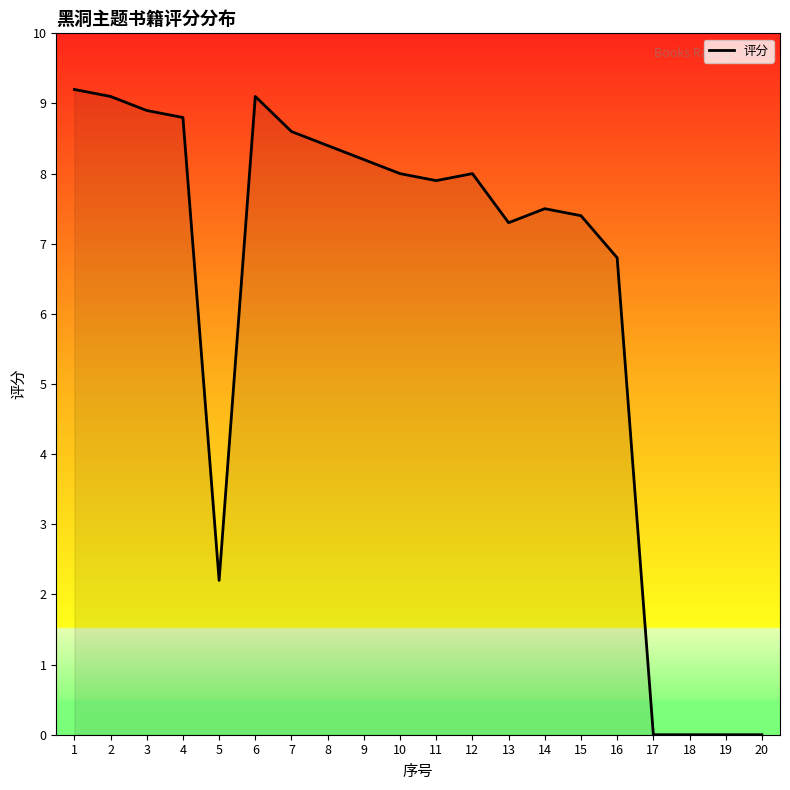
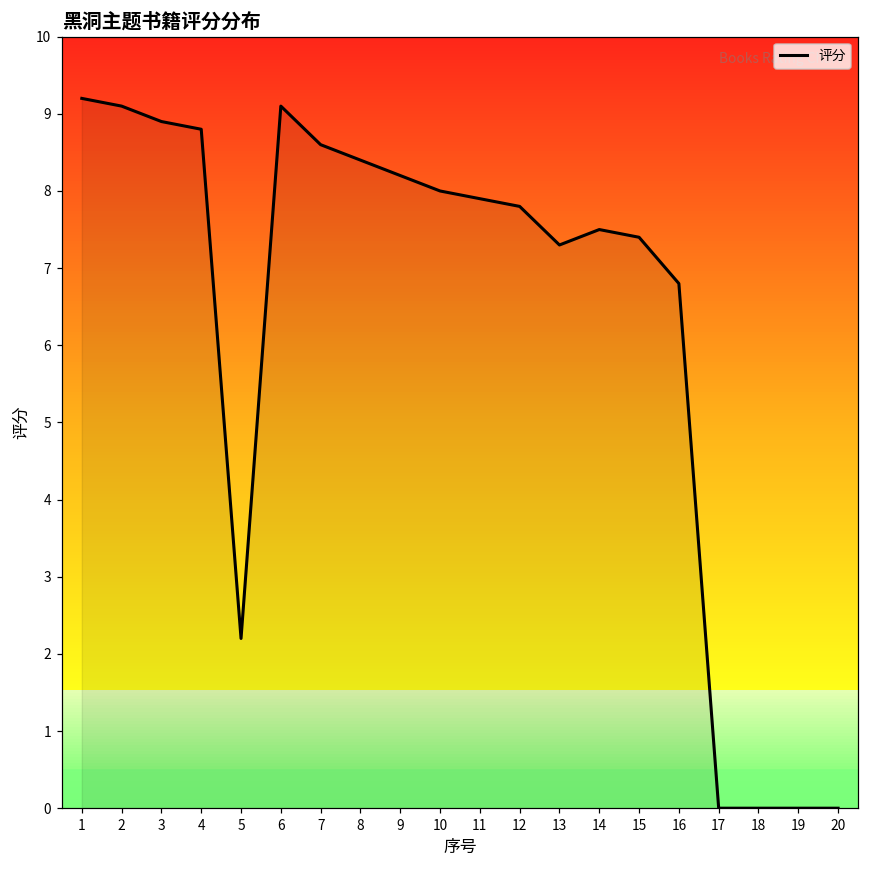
12: 8.0 -> 7.8
